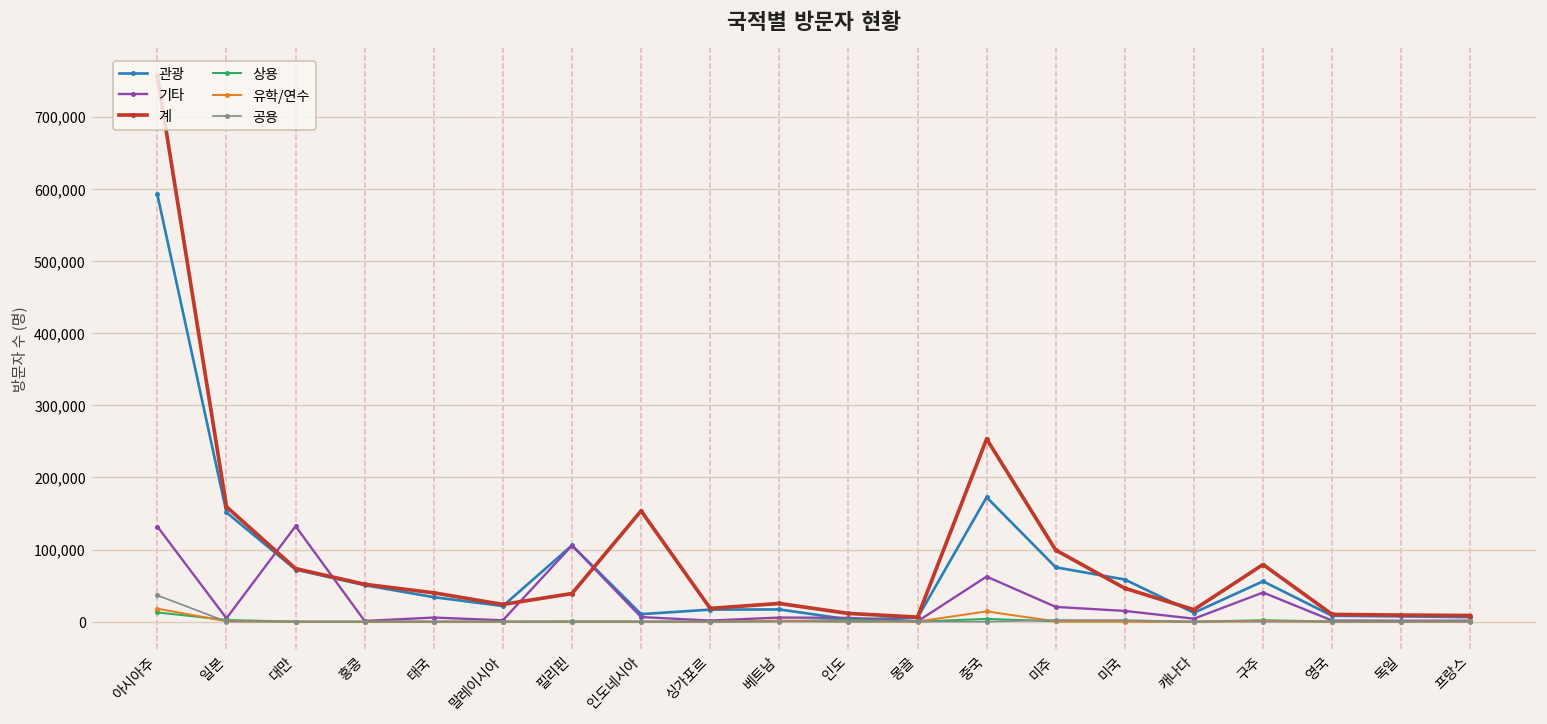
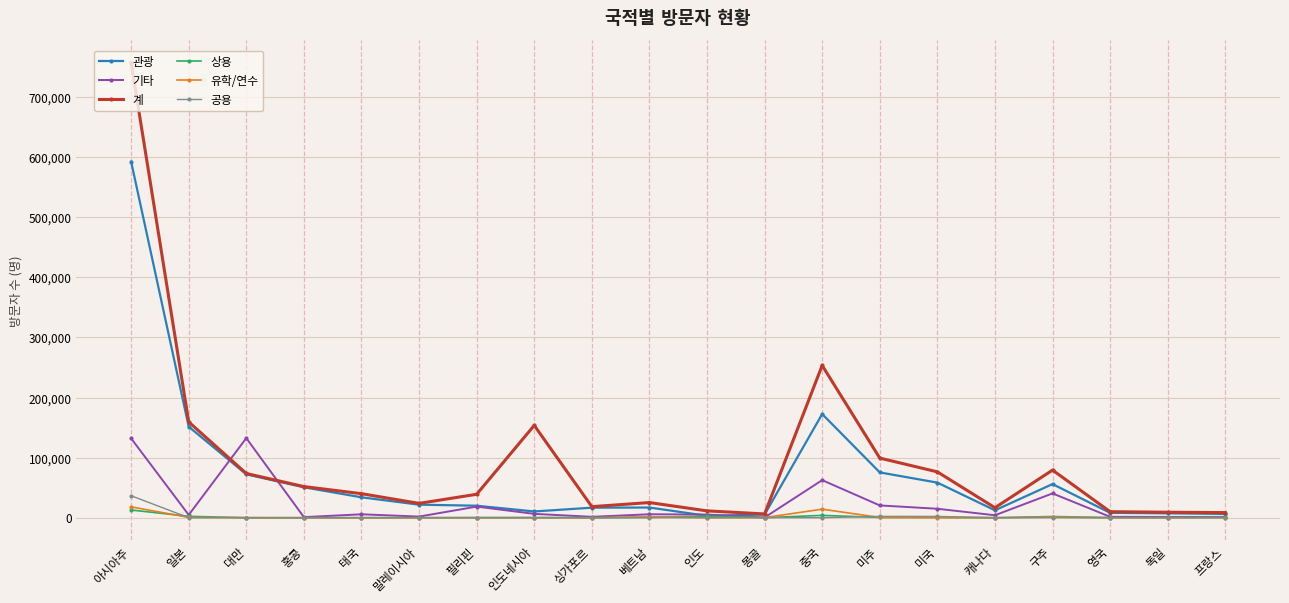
관광, 필리핀: 110,000 -> 20,000
기타, 필리핀: 110,000 -> 20,000
계, 미국: 50,000 -> 80,000
